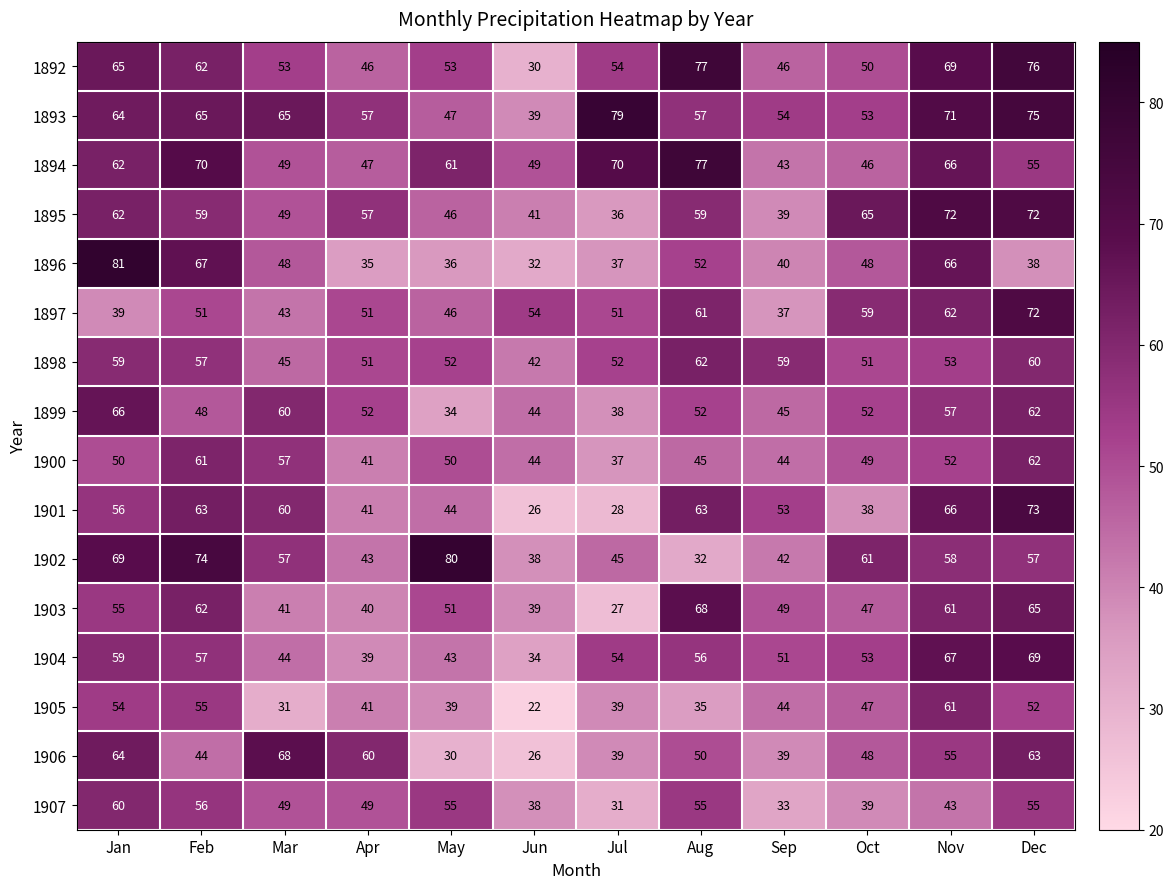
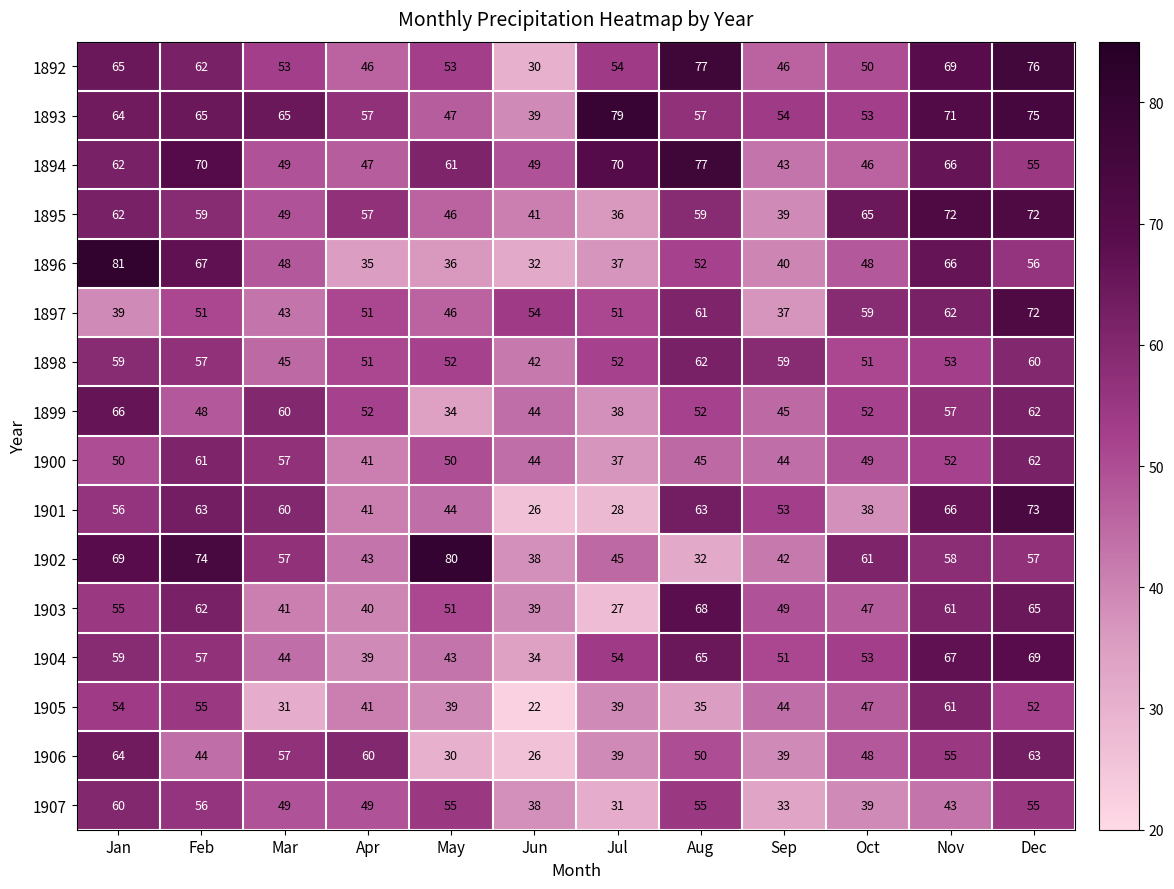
1896, Dec: 38 -> 56
1904, Aug: 56 -> 65
1906, Mar: 68 -> 57
